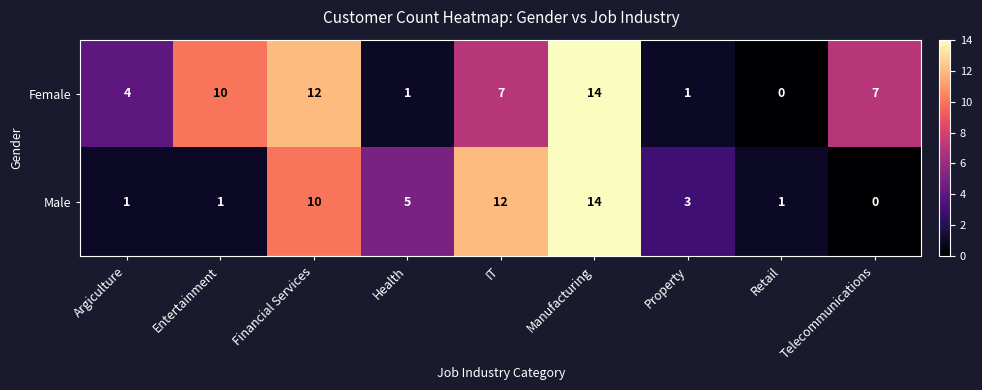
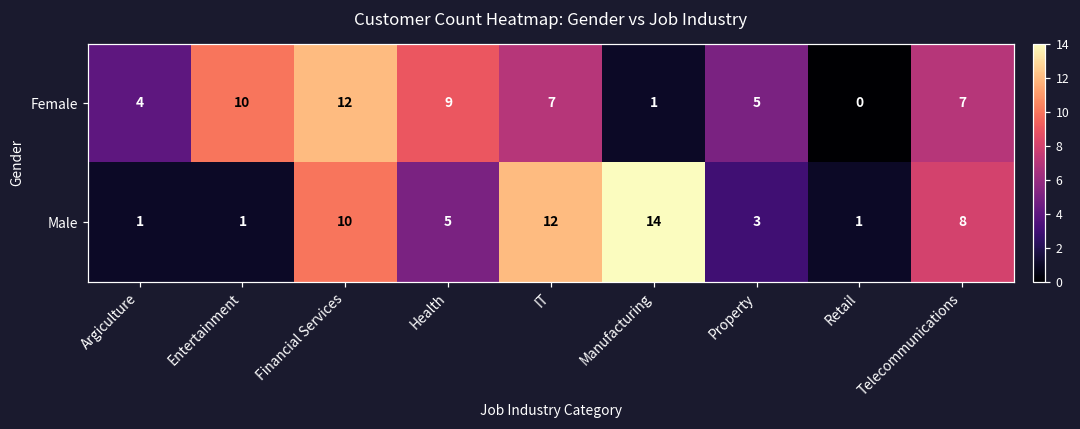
Female, Health: 1 -> 9
Female, Manufacturing: 14 -> 1
Female, Property: 1 -> 5
Male, Telecommunications: 0 -> 8
